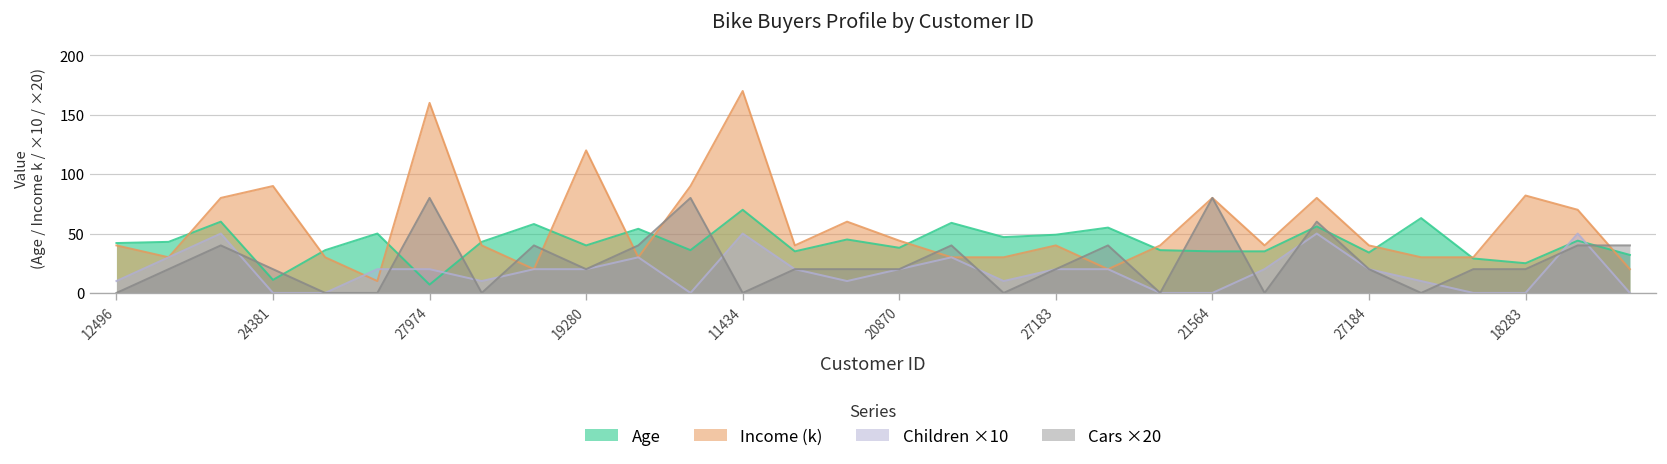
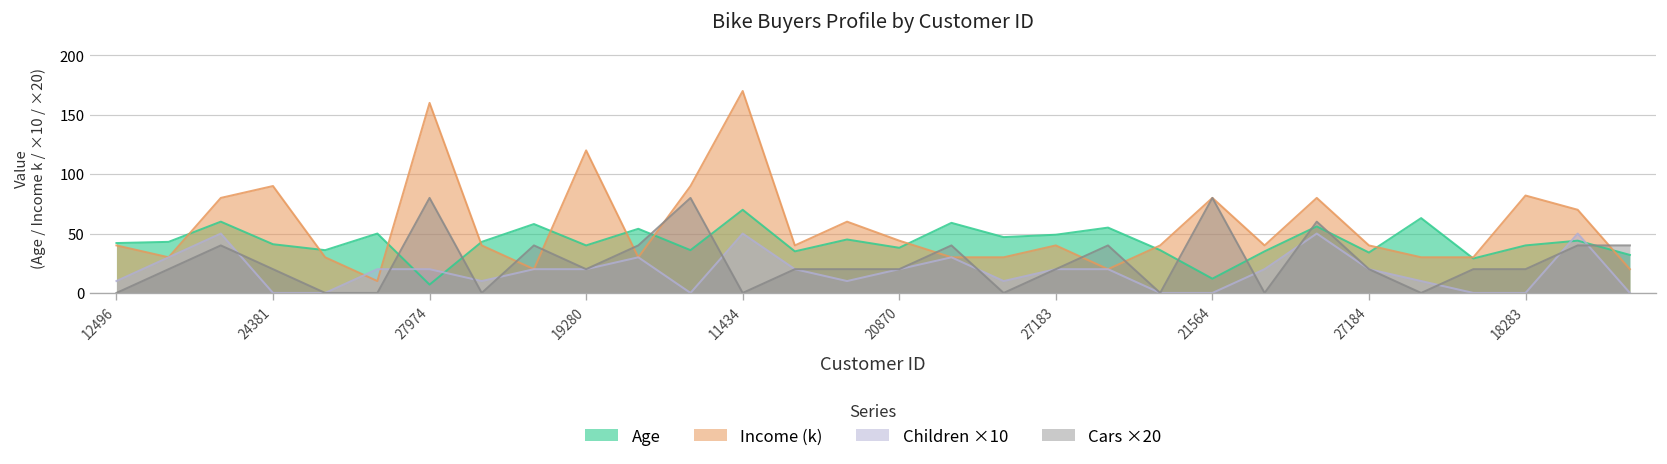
Age, 24381: 10 -> 40
Age, 21564: 40 -> 10
Age, 18283: 30 -> 40
